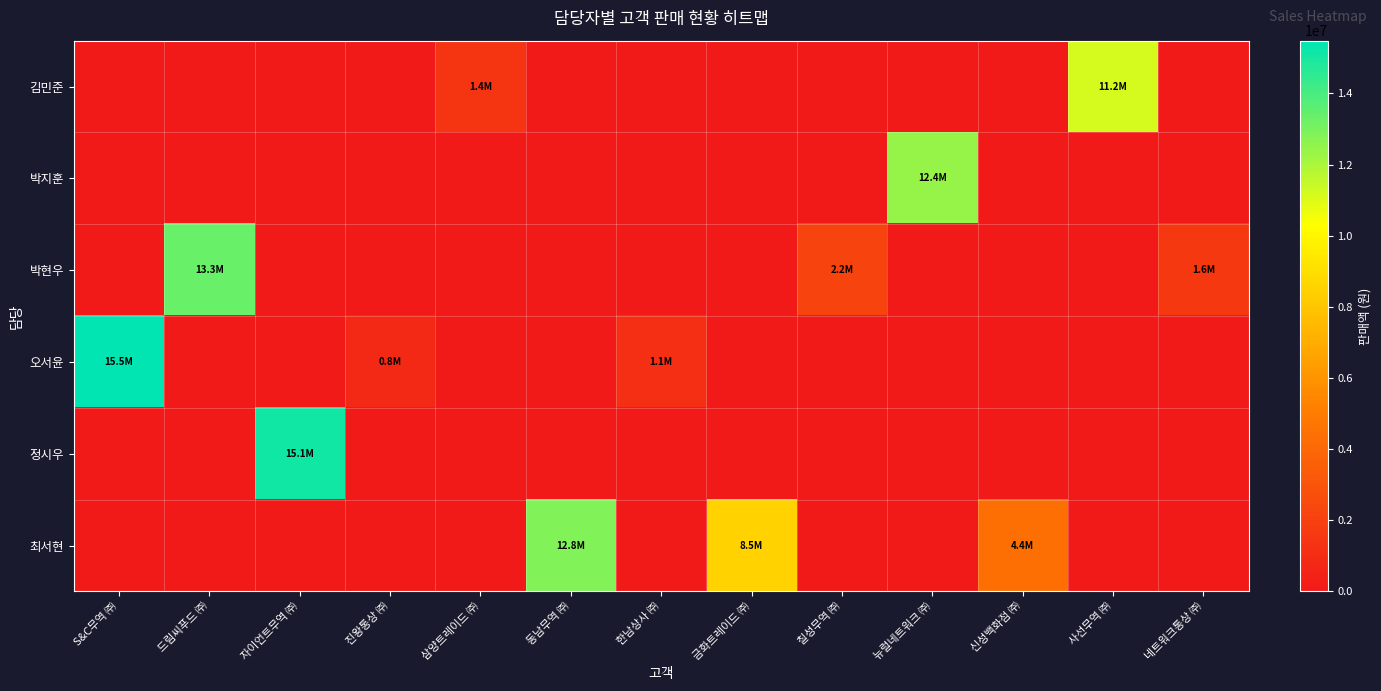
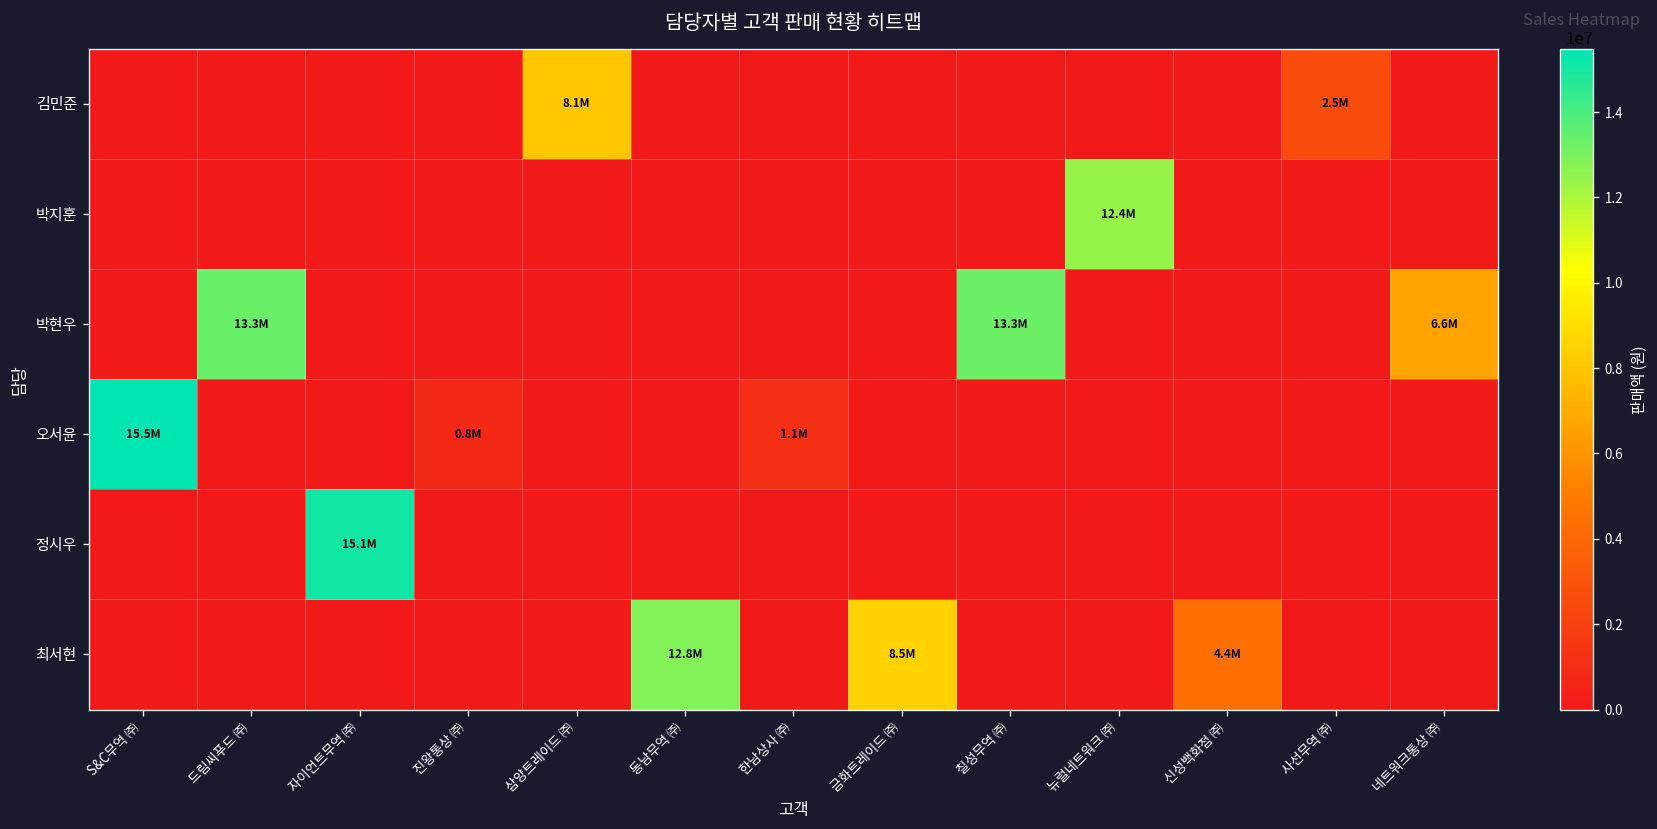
김민준, 삼양트레이드 ㈜: 1.4M -> 8.1M
김민준, 사선무역 ㈜: 11.2M -> 2.5M
박현우, 칠성무역 ㈜: 2.2M -> 13.3M
박현우, 네트워크통상 ㈜: 1.6M -> 6.6M
